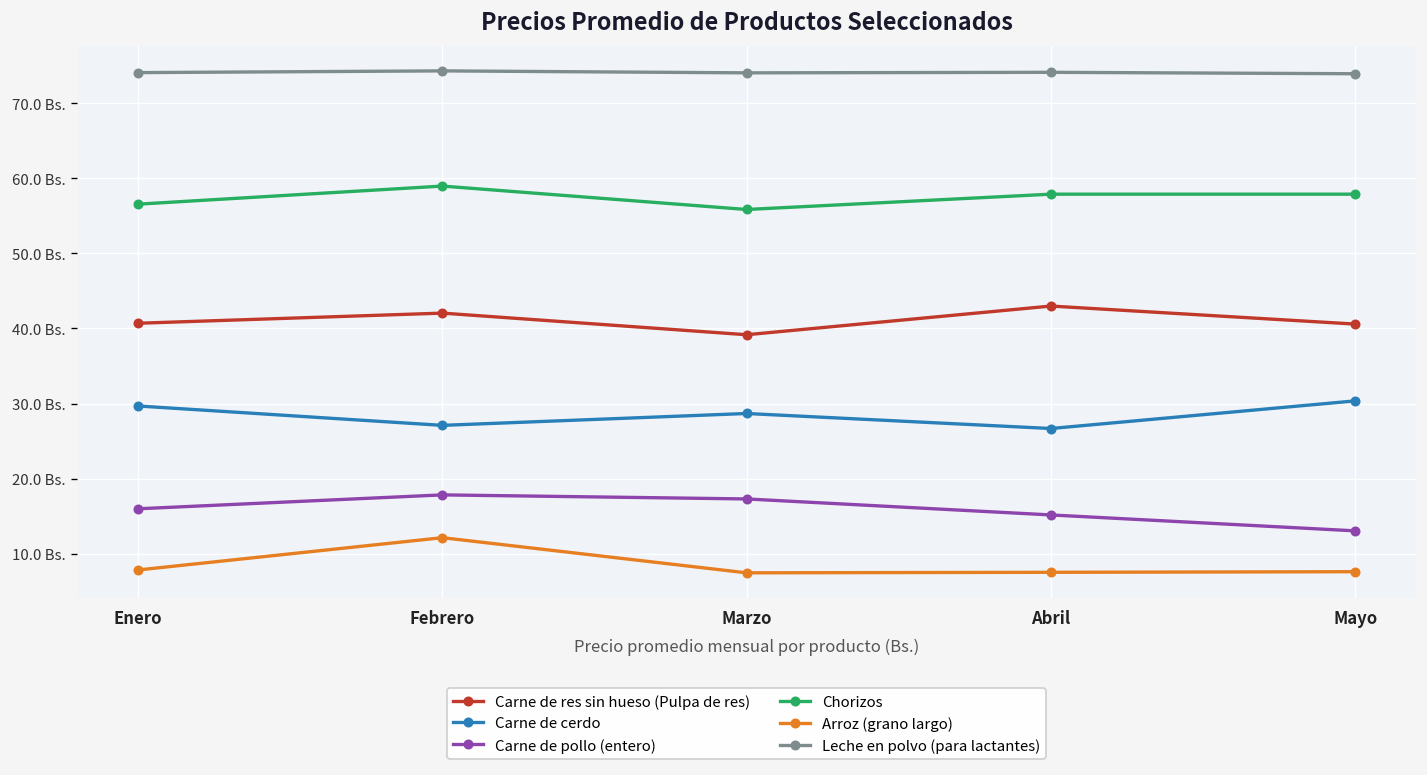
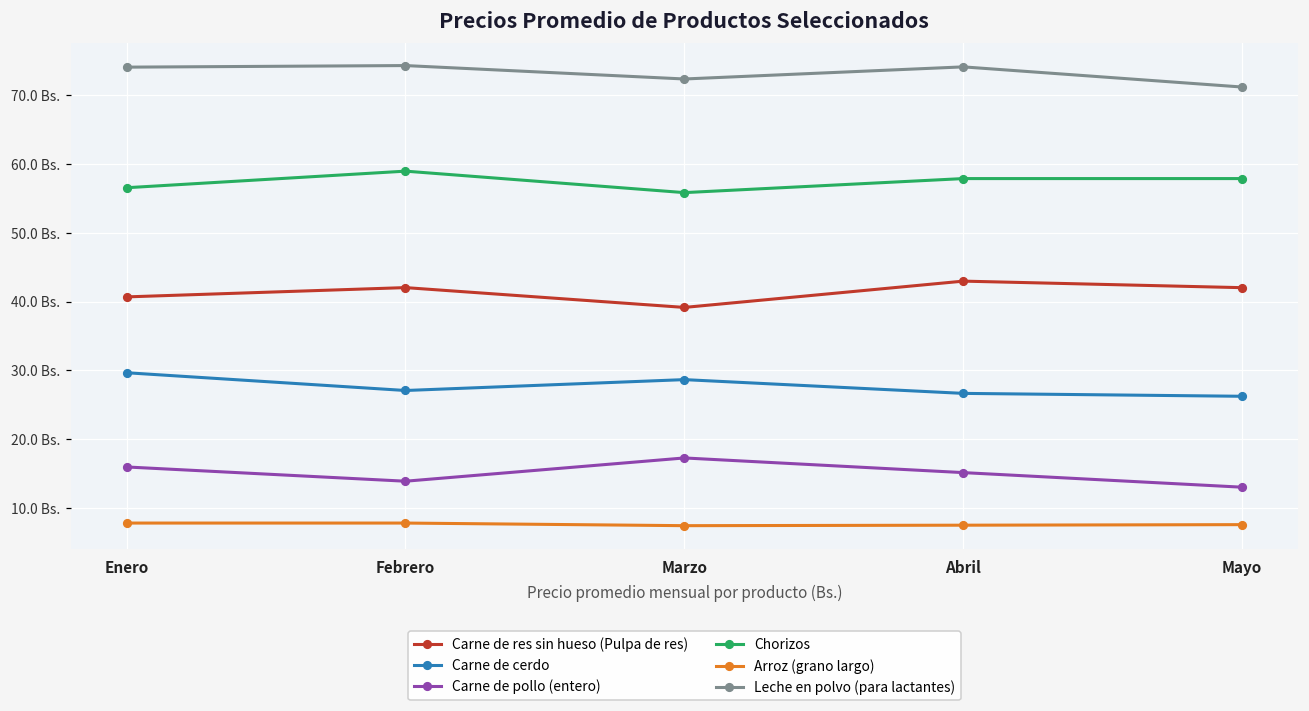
Carne de pollo (entero), Febrero: 18 Bs. -> 14 Bs.
Arroz (grano largo), Febrero: 12 Bs. -> 8 Bs.
Leche en polvo (para lactantes), Marzo: 74 Bs. -> 72 Bs.
Carne de res sin hueso (Pulpa de res), Mayo: 41 Bs. -> 42 Bs.
Carne de cerdo, Mayo: 30 Bs. -> 26 Bs.
Leche en polvo (para lactantes), Mayo: 74 Bs. -> 71 Bs.
